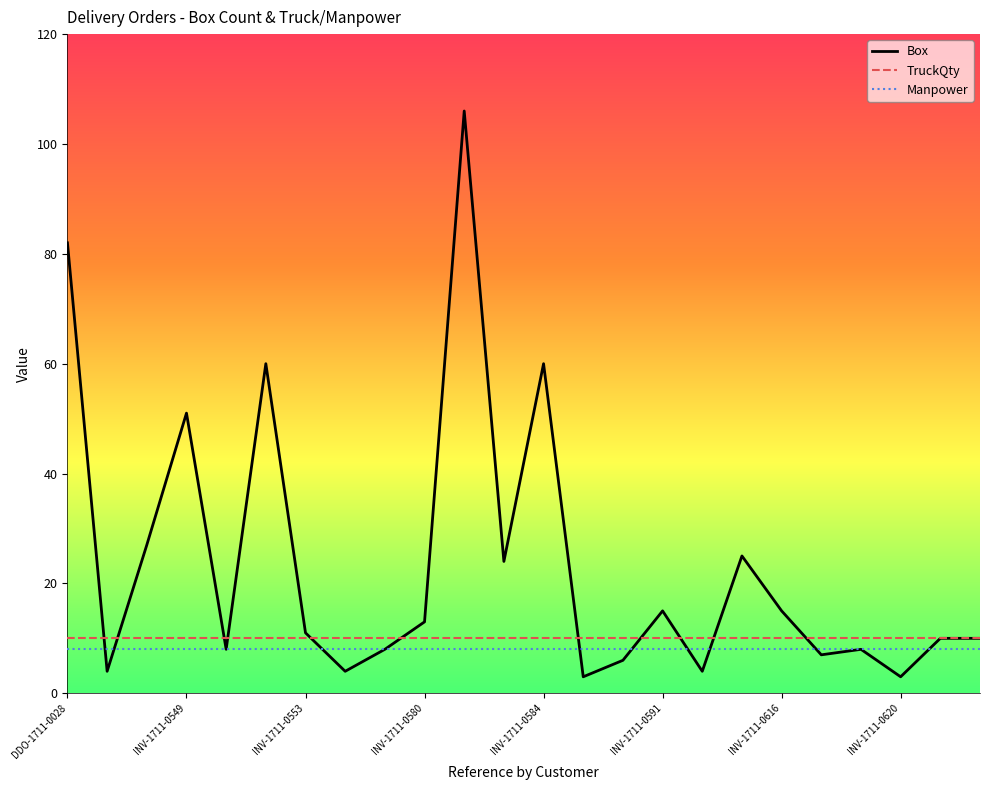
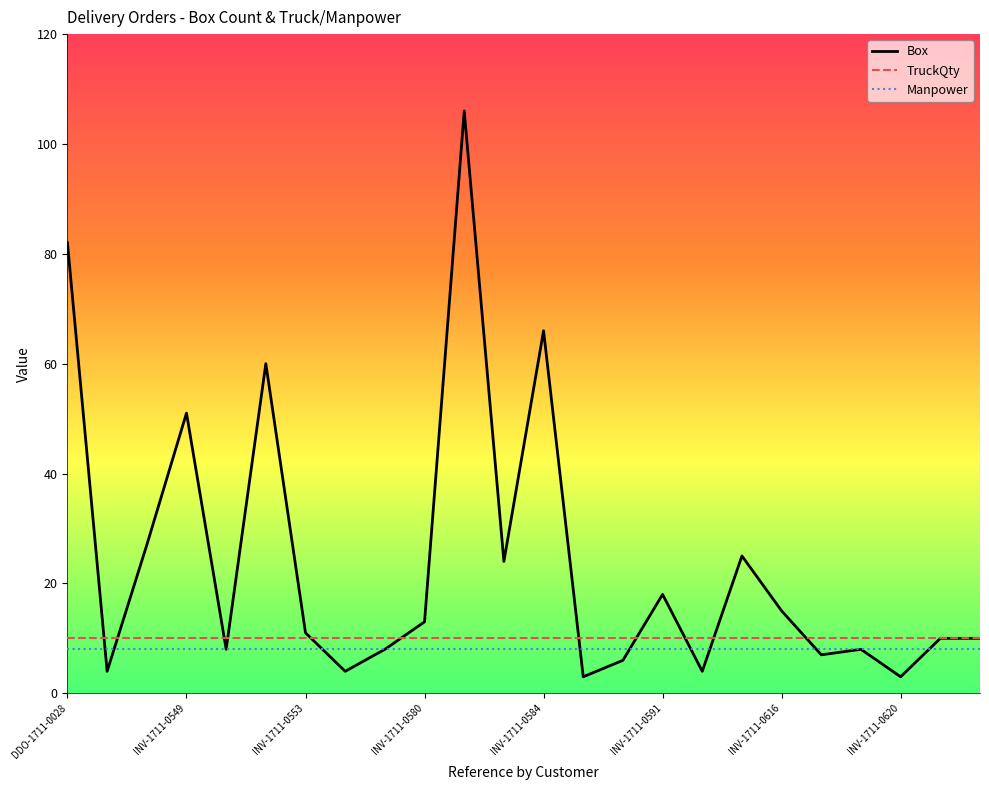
Box, INV-1711-0584: 60 -> 66
Box, INV-1711-0591: 15 -> 18
